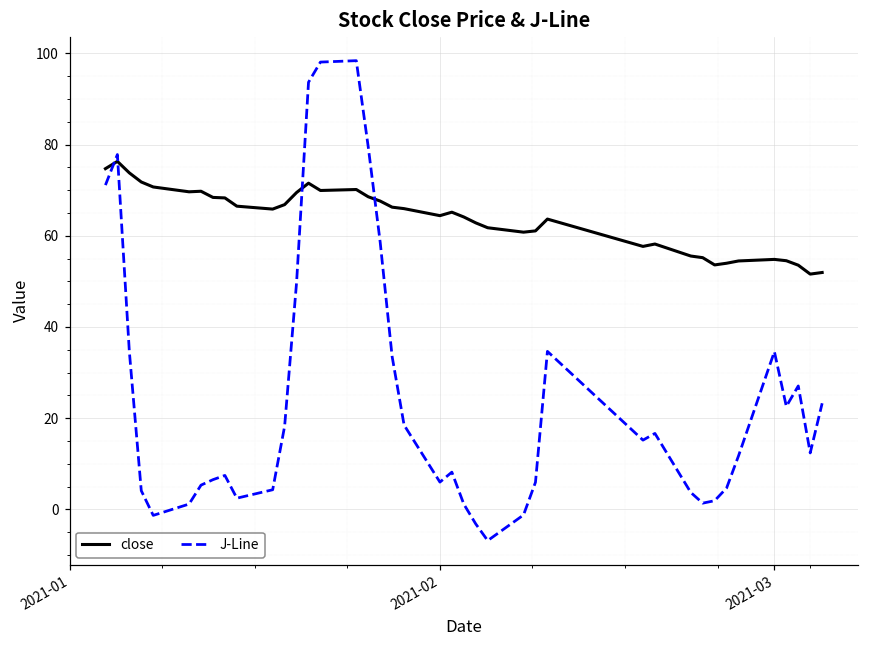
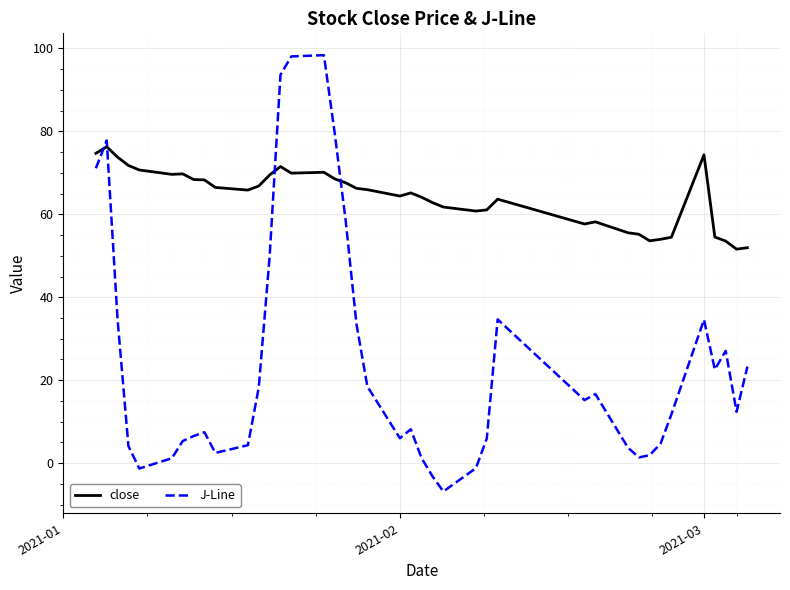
close, 2021-03: 55 -> 74
